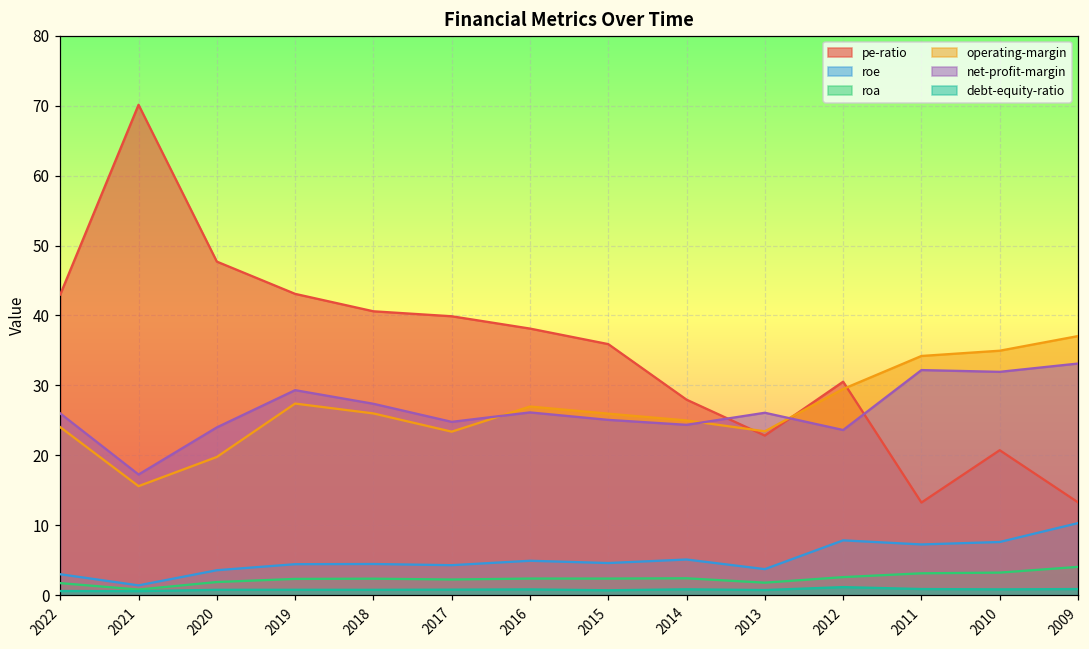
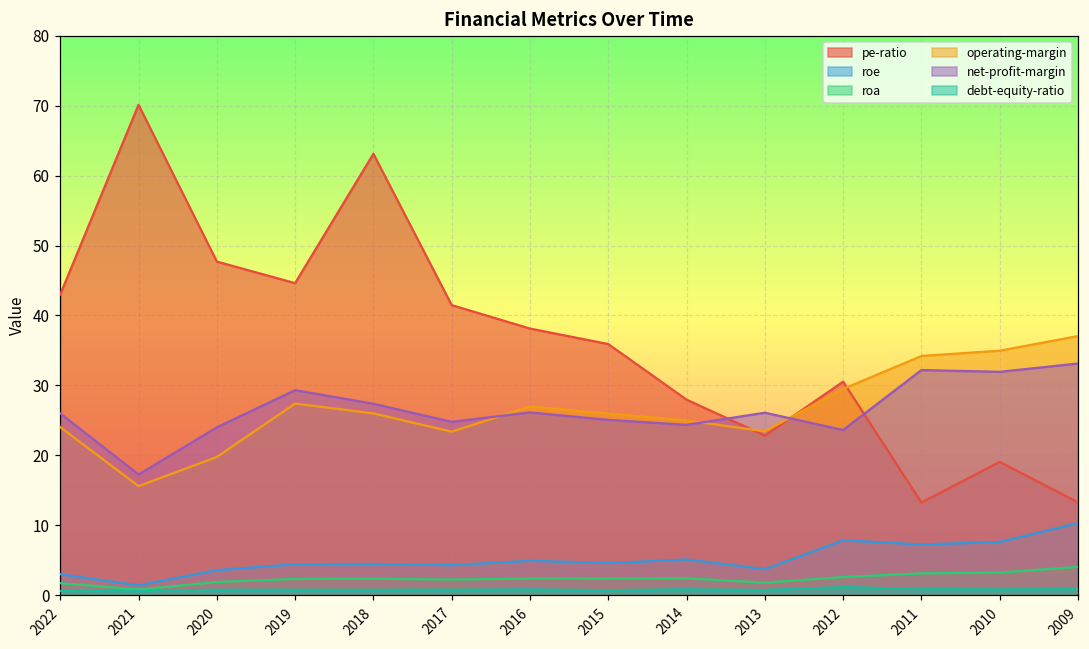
pe-ratio, 2019: 43 -> 45
pe-ratio, 2018: 41 -> 63
pe-ratio, 2017: 40 -> 41
pe-ratio, 2010: 21 -> 19
